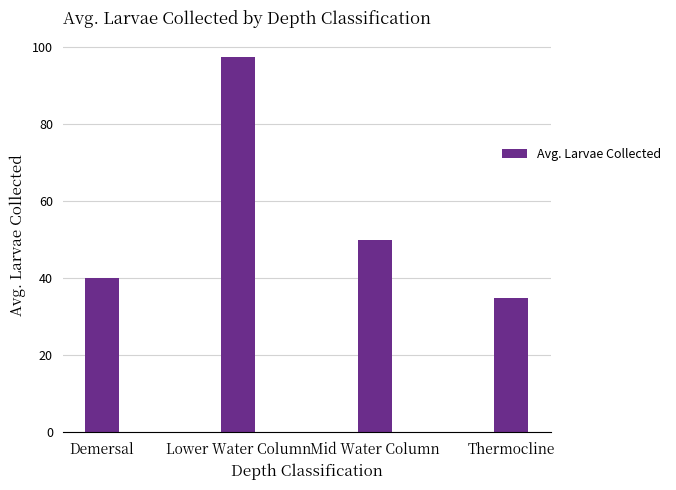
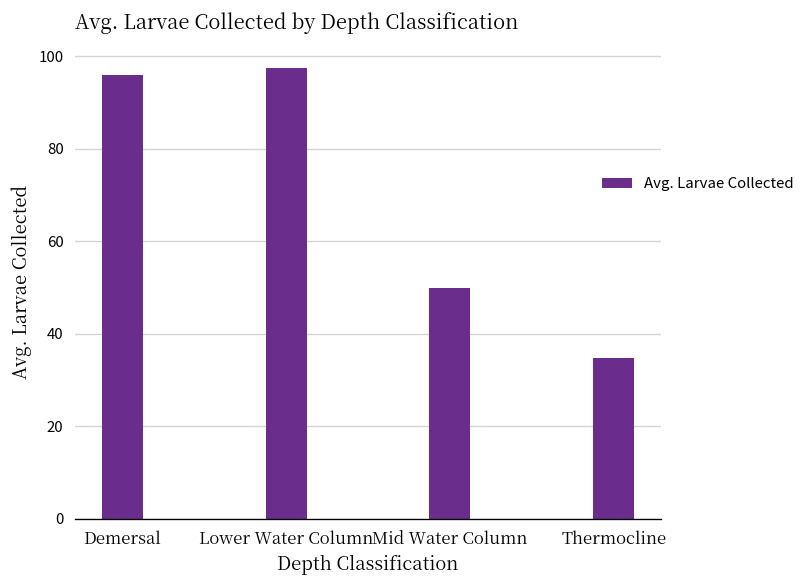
Demersal: 40 -> 96
